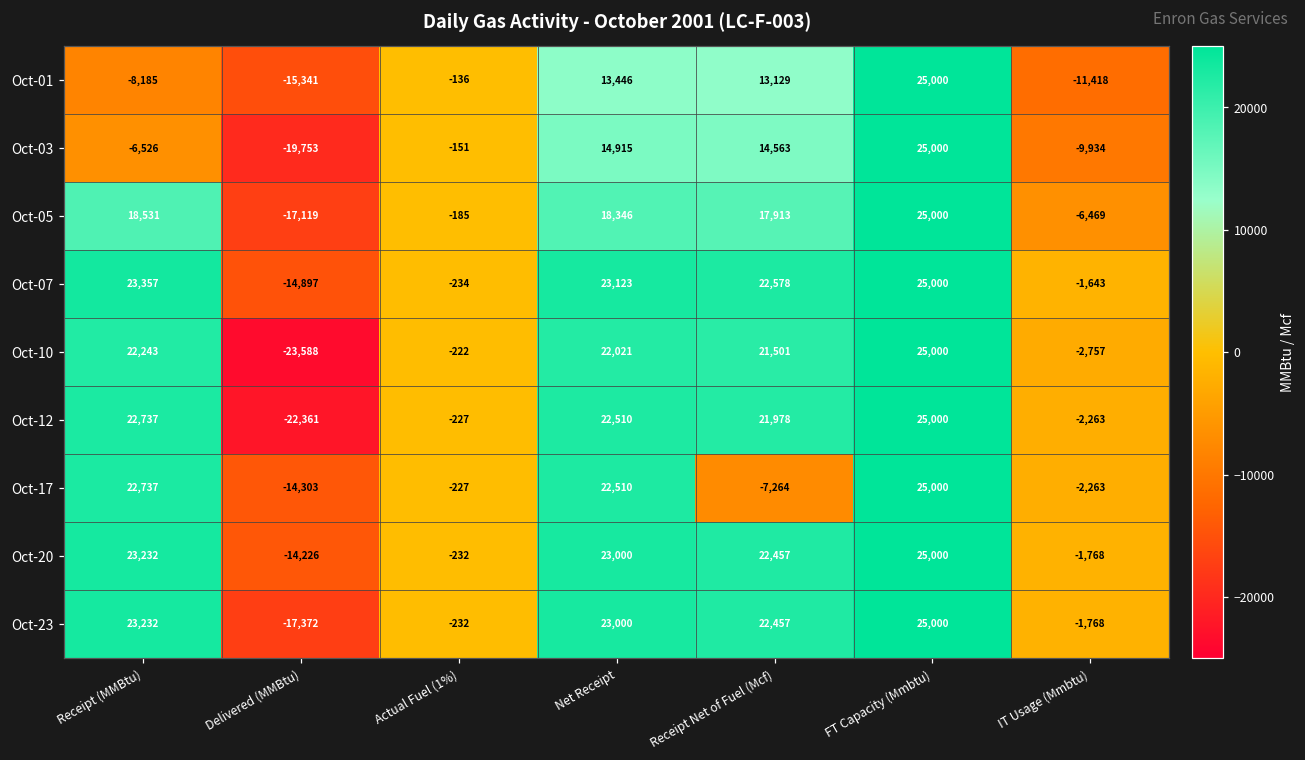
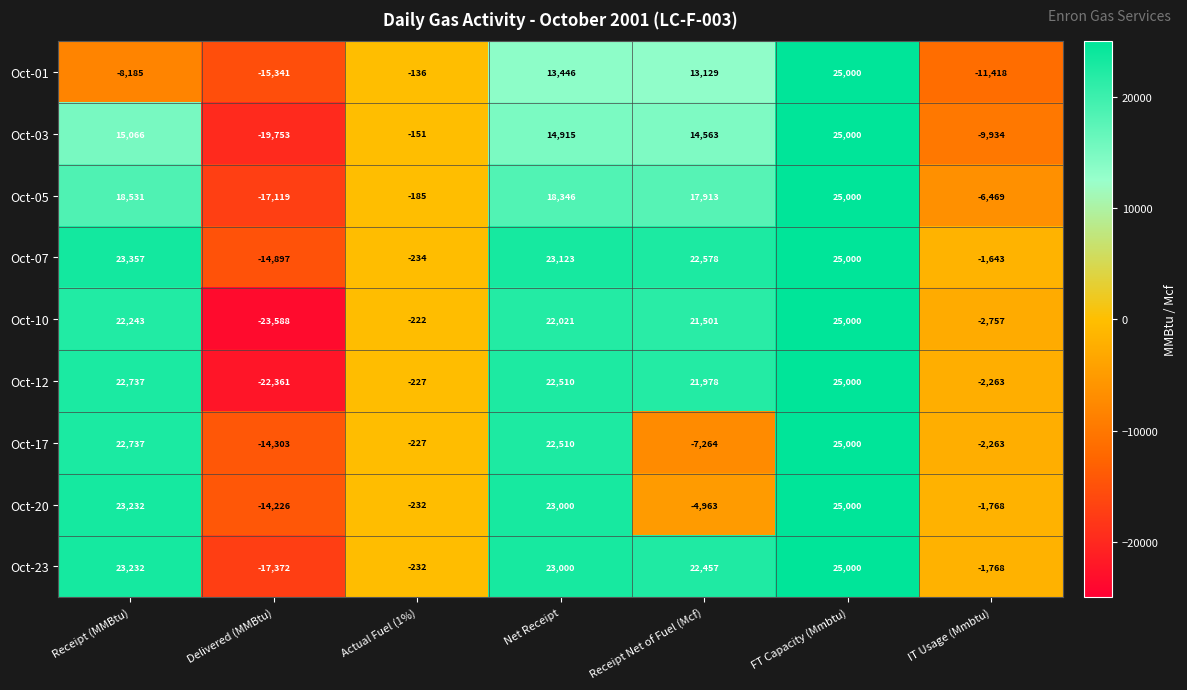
Oct-03, Receipt (MMBtu): -6,526 -> 15,066
Oct-20, Receipt Net of Fuel (Mcf): 22,457 -> -4,963
